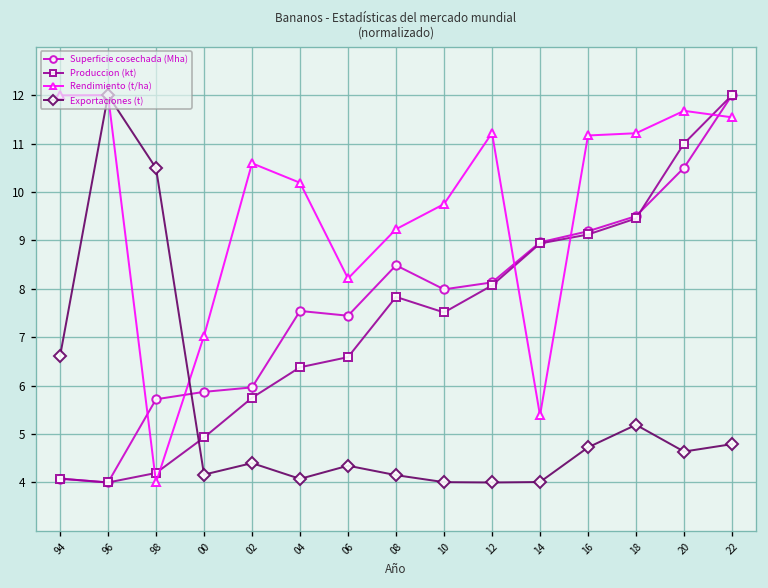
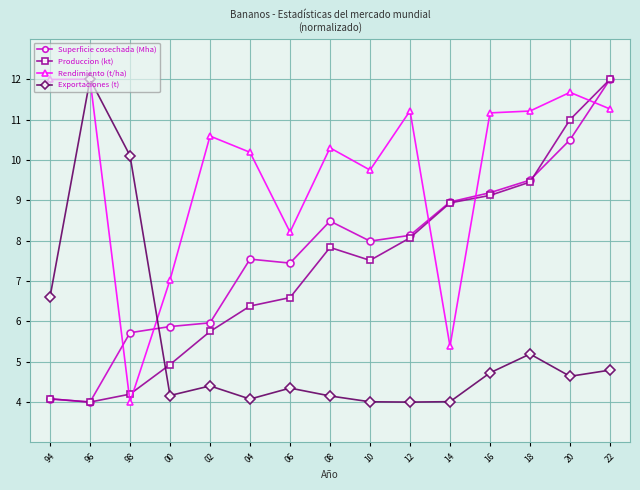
Exportaciones (t), 98: 10.5 -> 10.1
Rendimiento (t/ha), 08: 9.2 -> 10.3
Rendimiento (t/ha), 22: 11.5 -> 11.3
